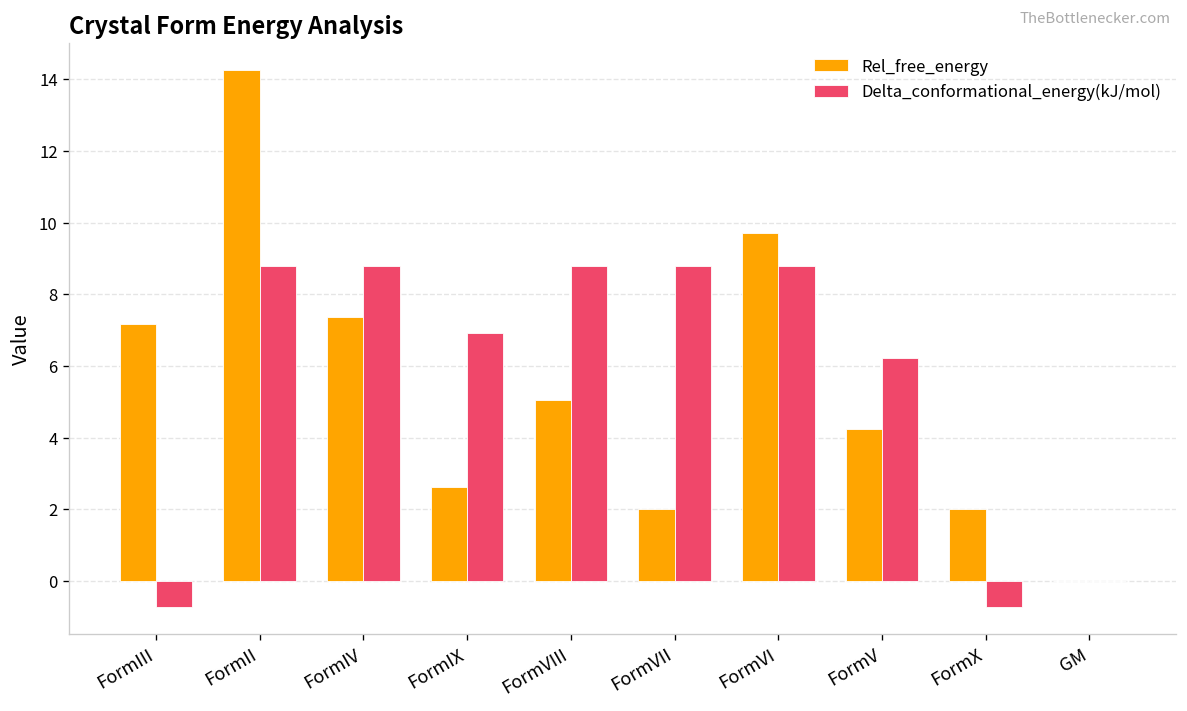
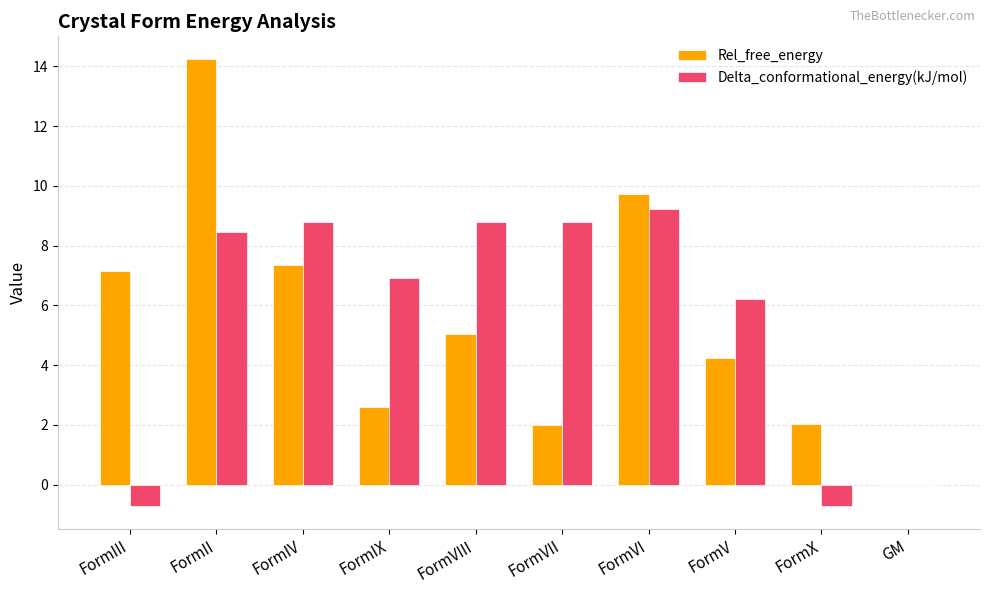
Delta_conformational_energy(kJ/mol), FormII: 8.8 -> 8.4
Delta_conformational_energy(kJ/mol), FormVI: 8.8 -> 9.2
